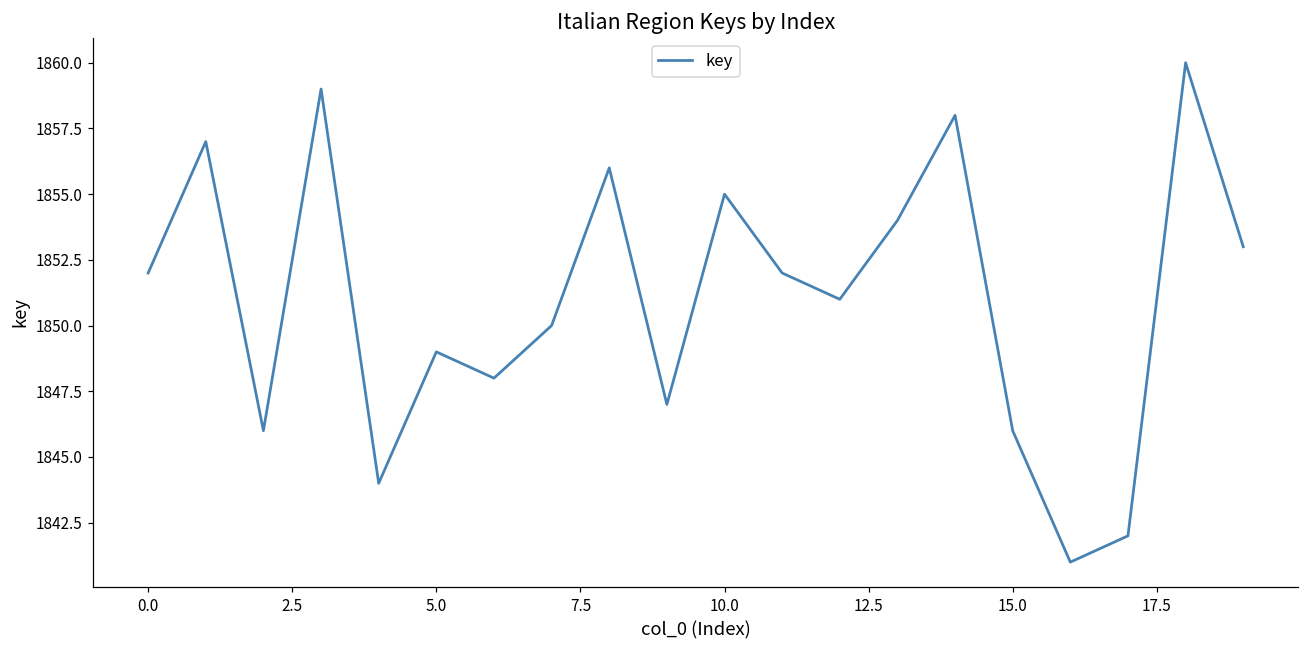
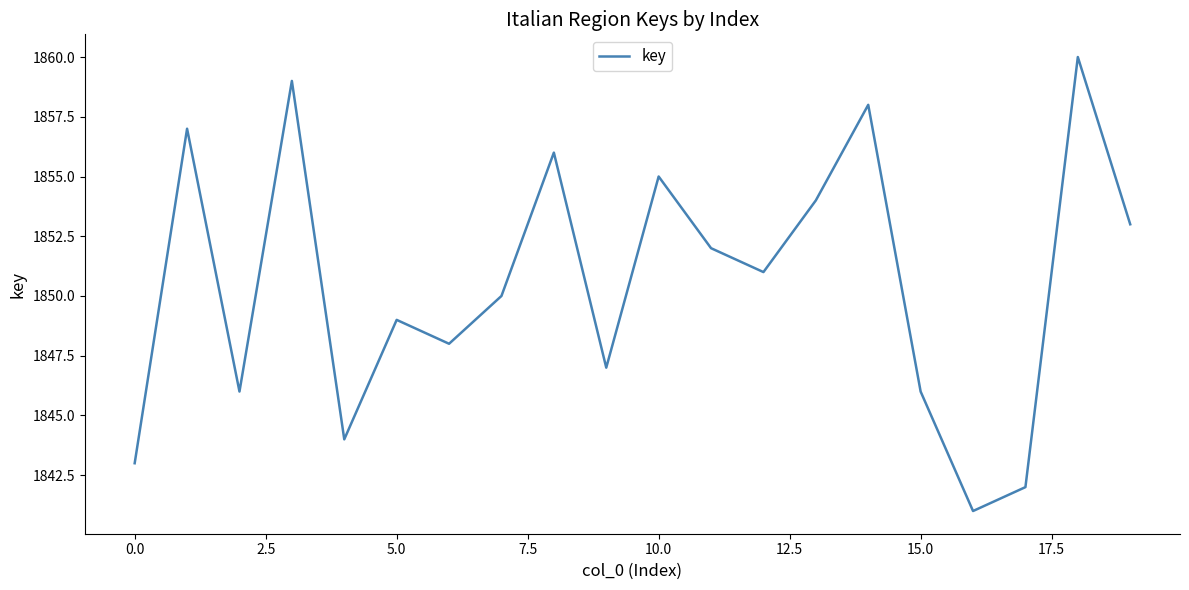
0.0: 1852 -> 1843
